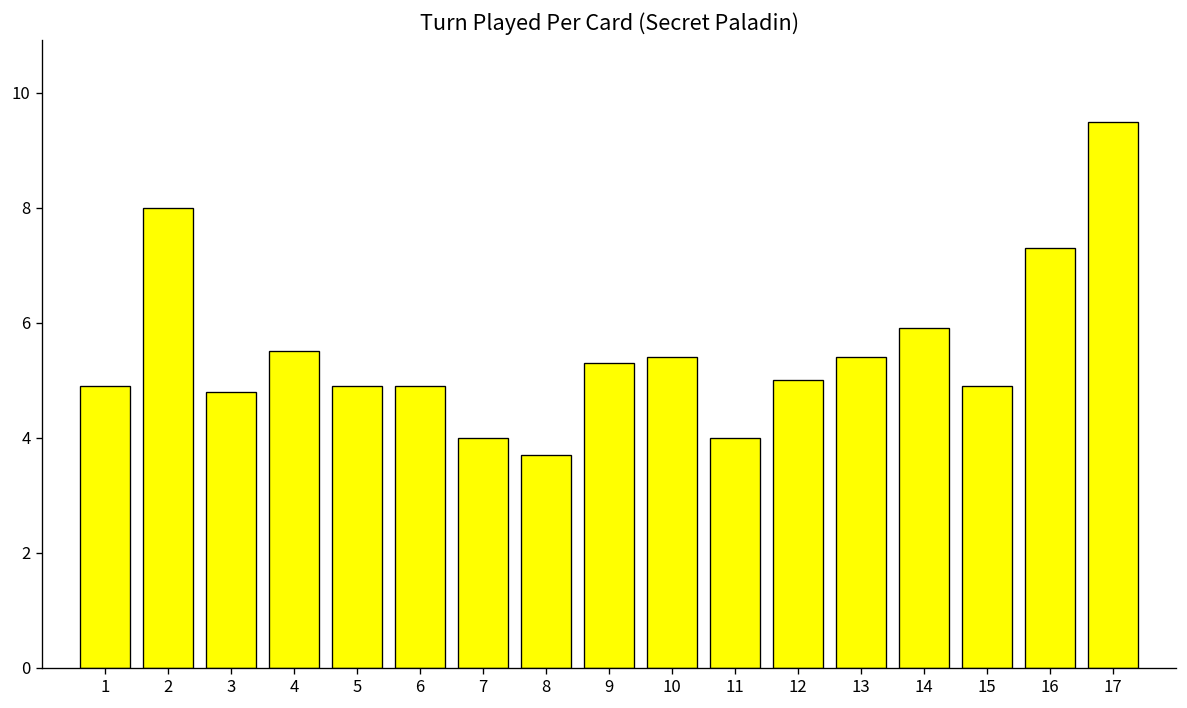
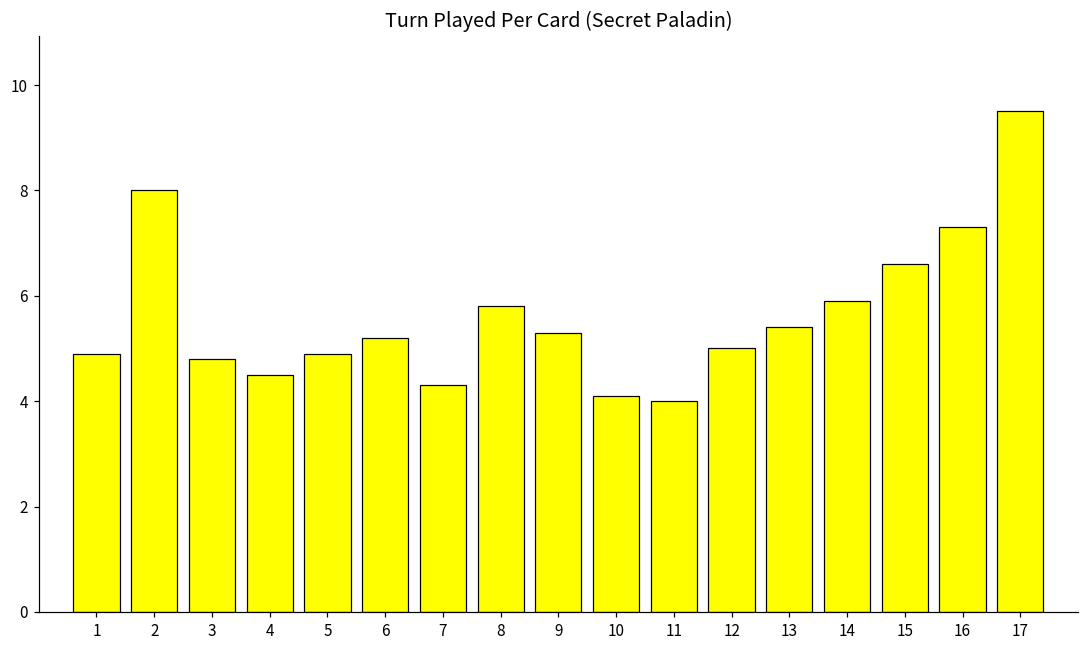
4: 5.5 -> 4.5
6: 4.9 -> 5.2
7: 4.0 -> 4.3
8: 3.7 -> 5.8
10: 5.4 -> 4.1
15: 4.9 -> 6.6
